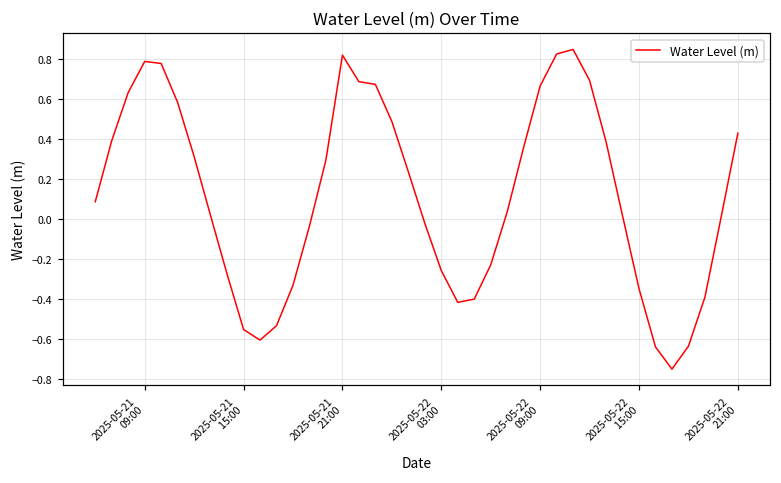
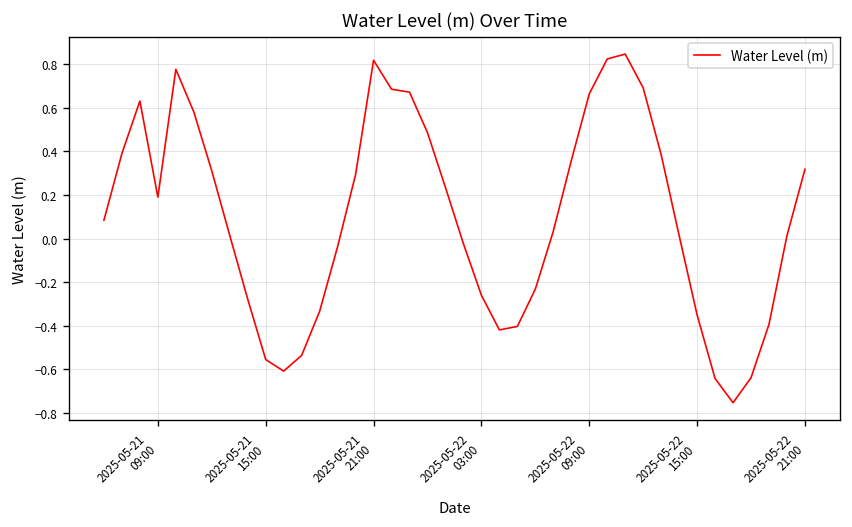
2025-05-21 09:00: 0.79 -> 0.19
2025-05-22 21:00: 0.43 -> 0.32
